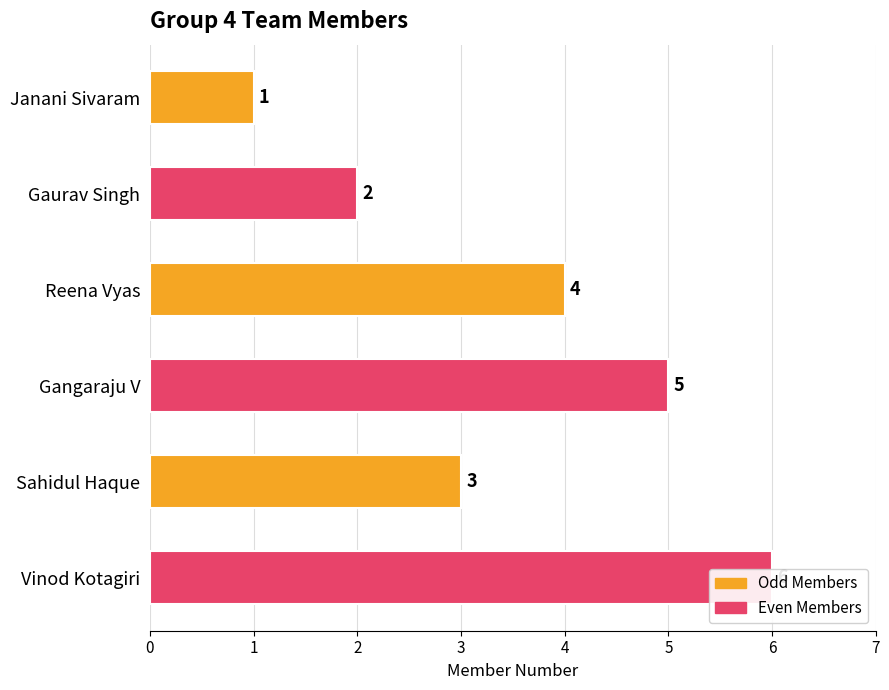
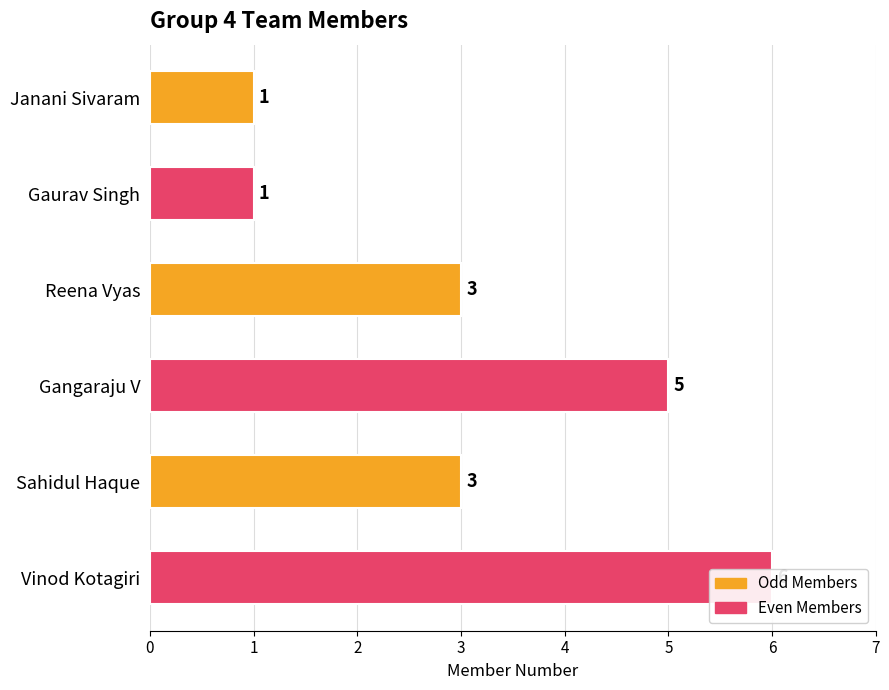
Gaurav Singh: 2 -> 1
Reena Vyas: 4 -> 3
